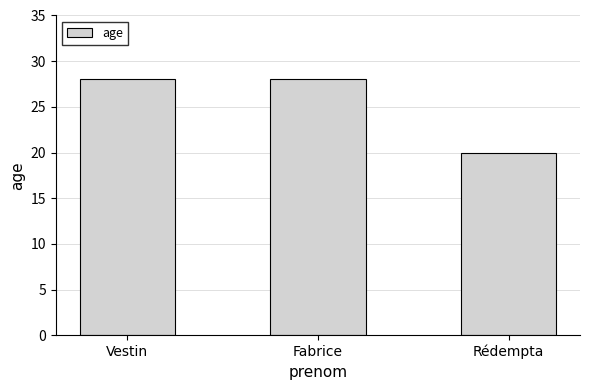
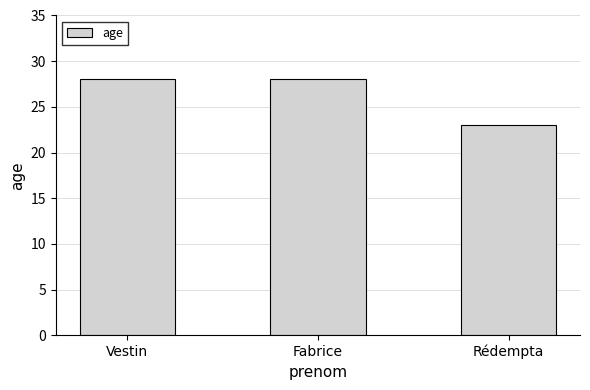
Rédempta: 20 -> 23
